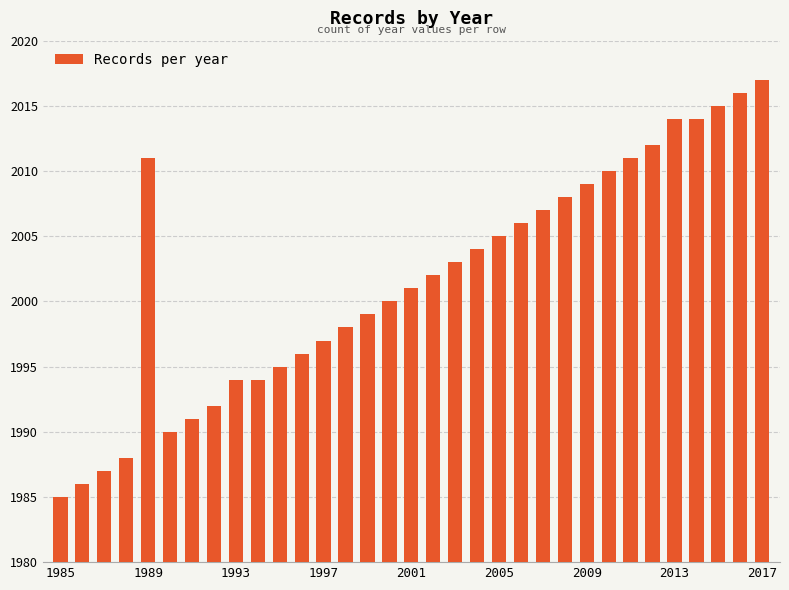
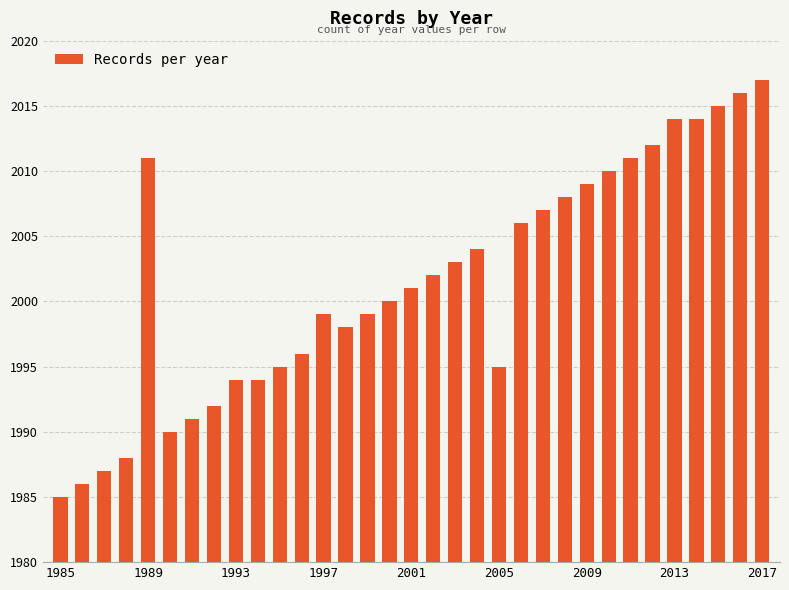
1997: 1997 -> 1999
2005: 2005 -> 1995
